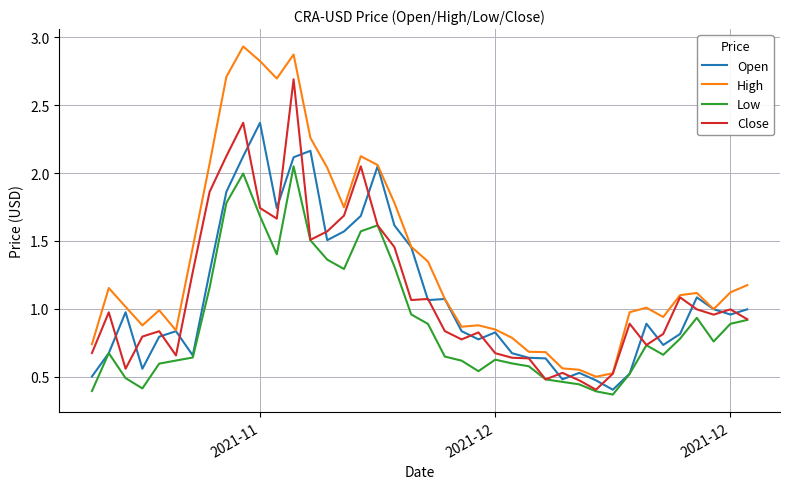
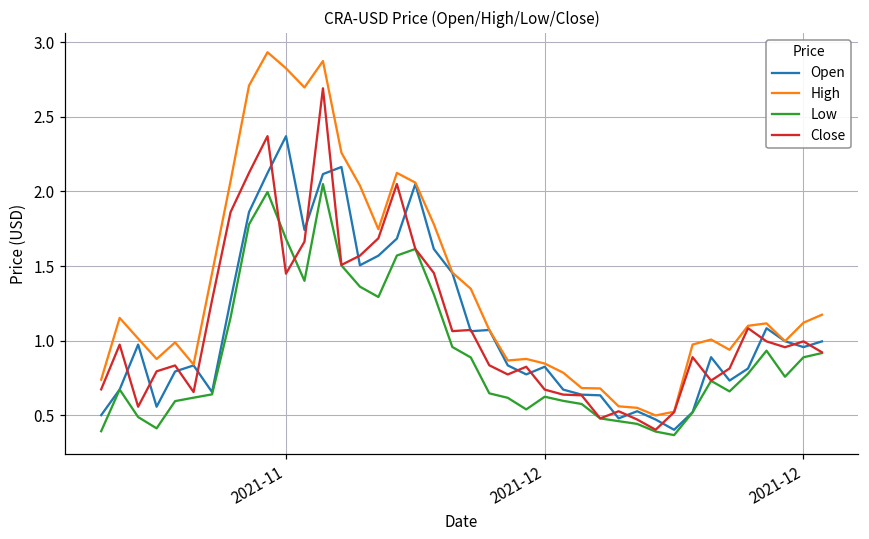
Close, 2021-11: 1.74 -> 1.45
